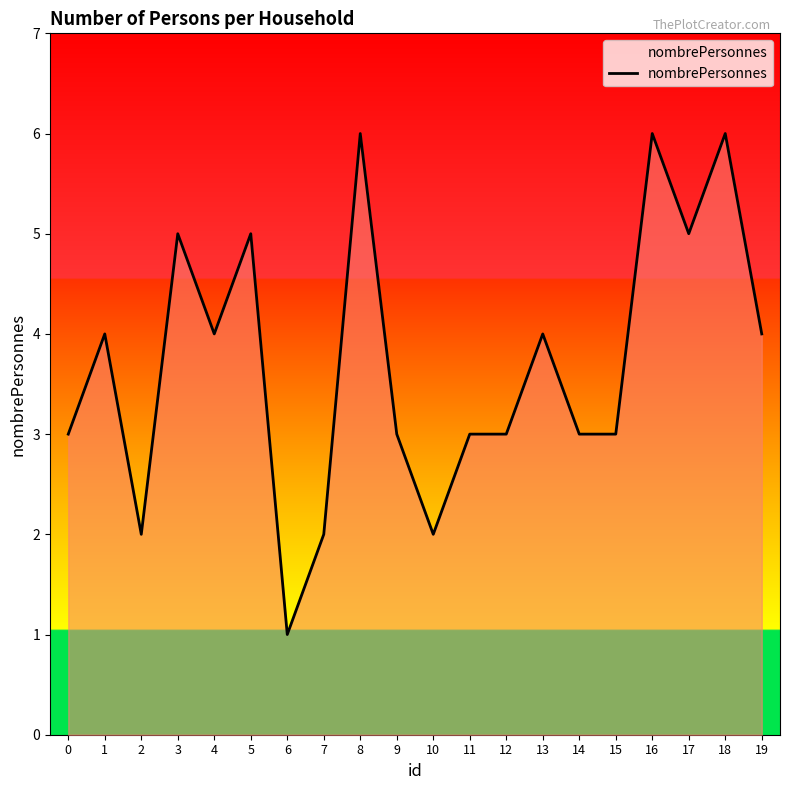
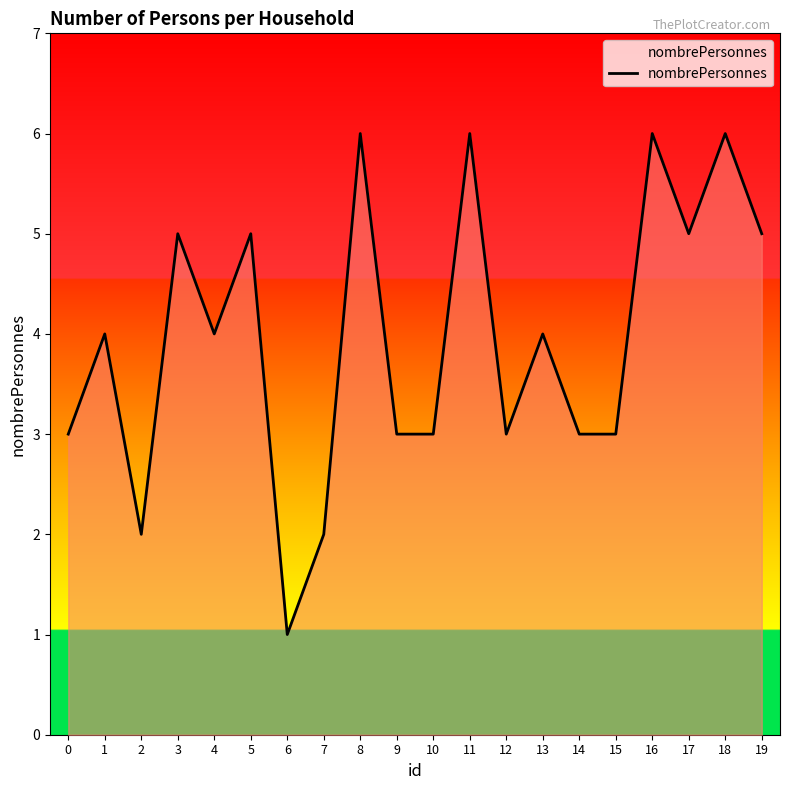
10: 2 -> 3
11: 3 -> 6
19: 4 -> 5
